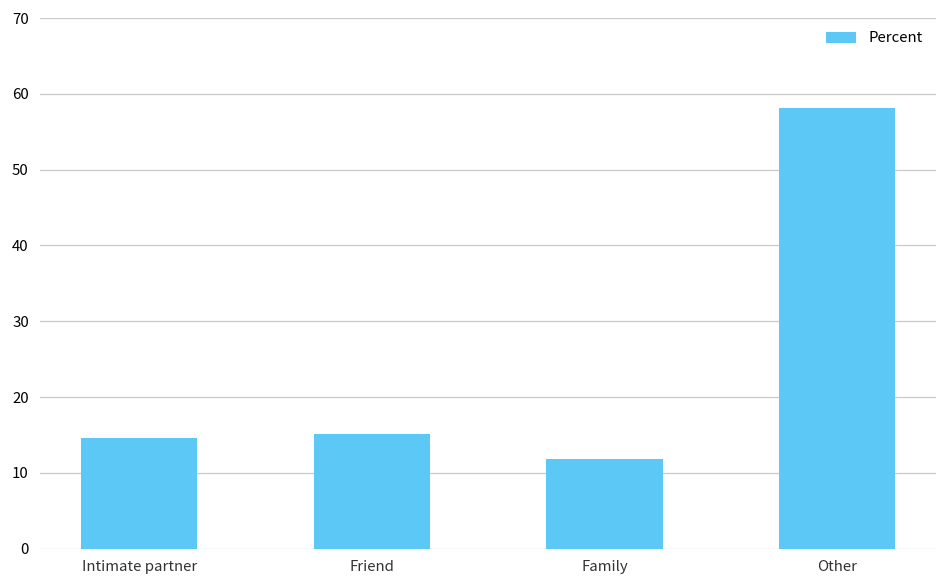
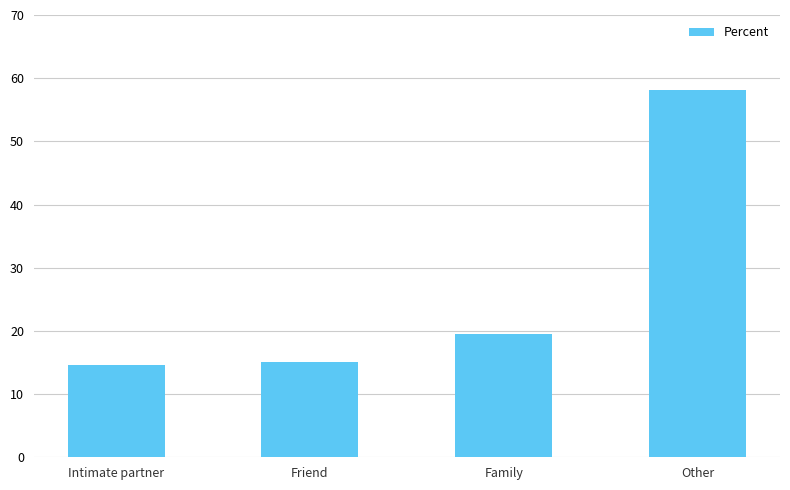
Family: 12 -> 19
